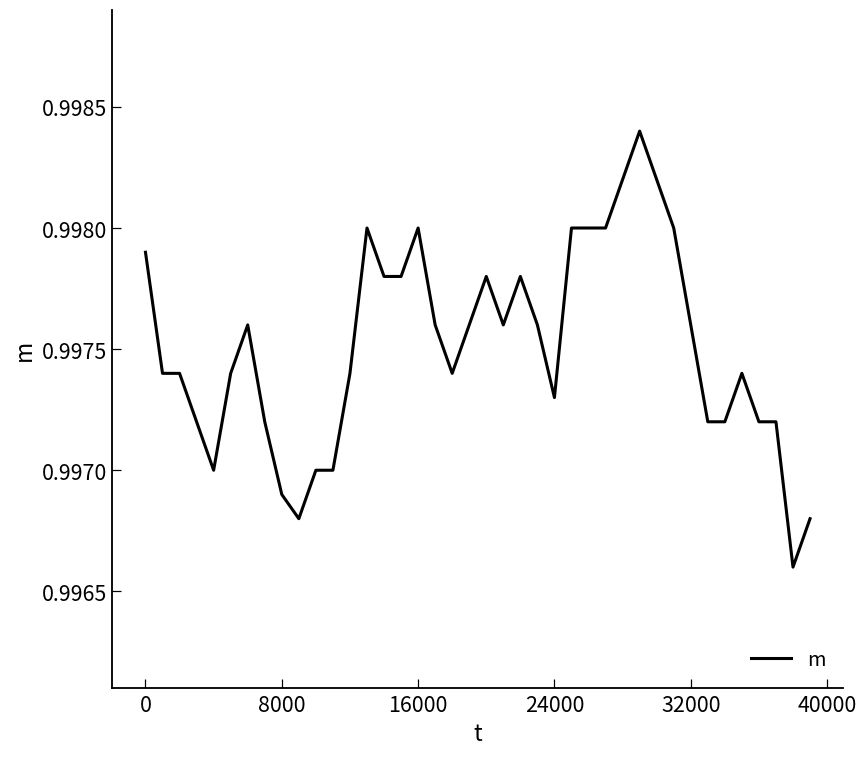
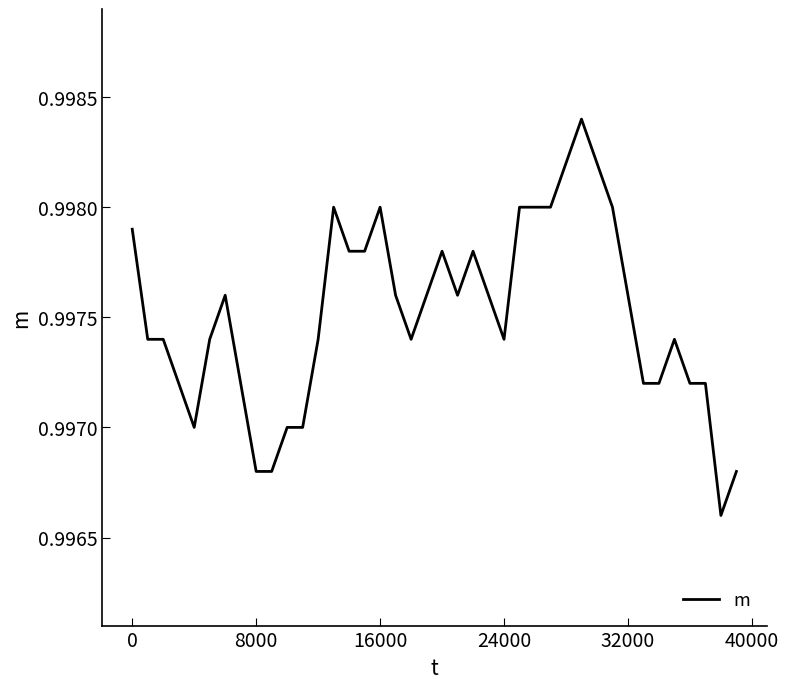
8000: 0.9969 -> 0.9968
24000: 0.9973 -> 0.9974
